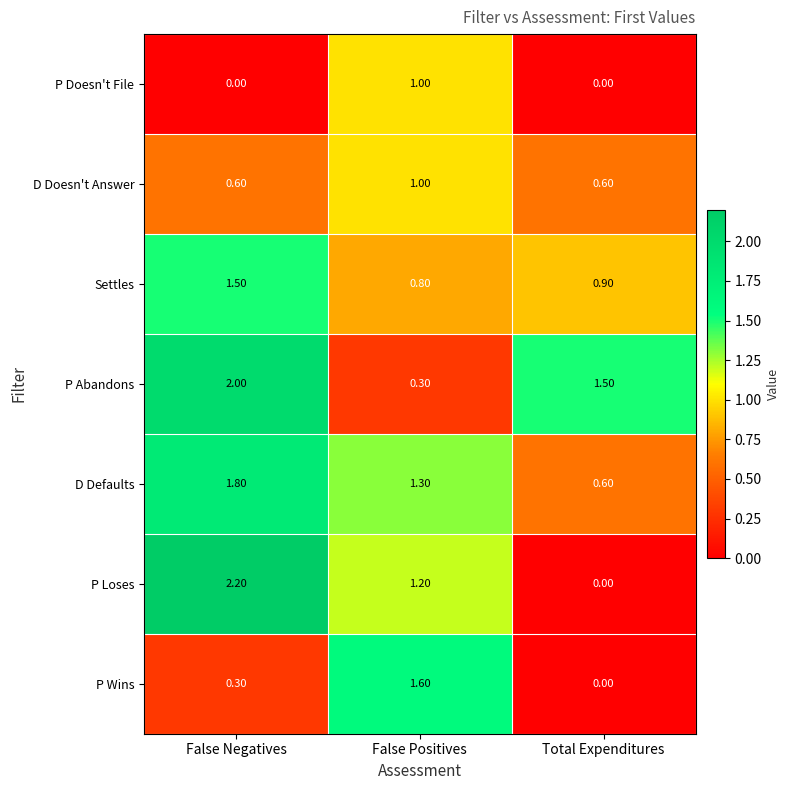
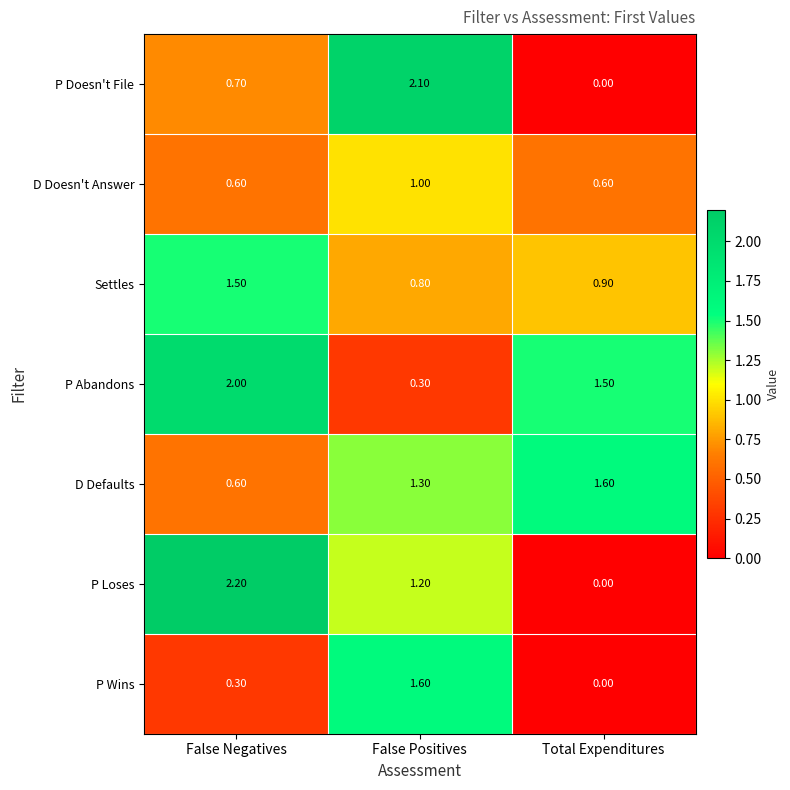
P Doesn't File, False Negatives: 0.00 -> 0.70
P Doesn't File, False Positives: 1.00 -> 2.10
D Defaults, False Negatives: 1.80 -> 0.60
D Defaults, Total Expenditures: 0.60 -> 1.60
